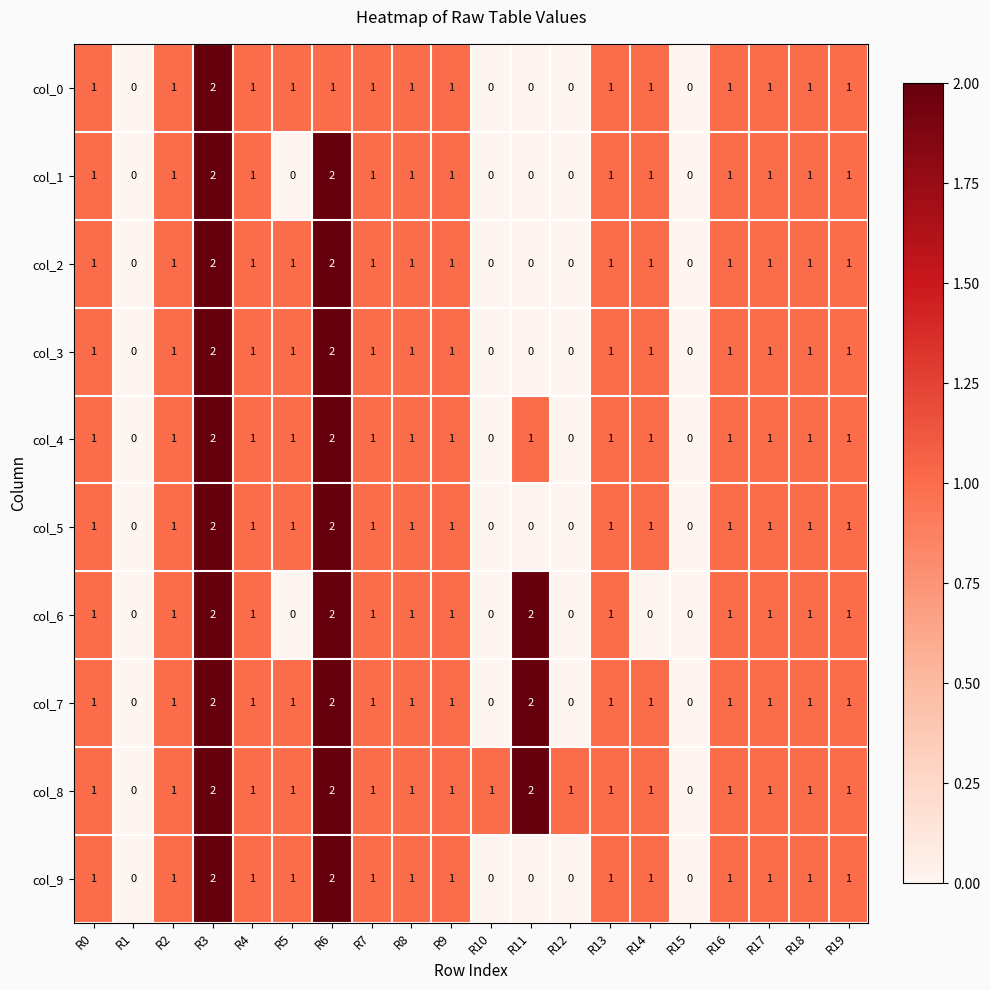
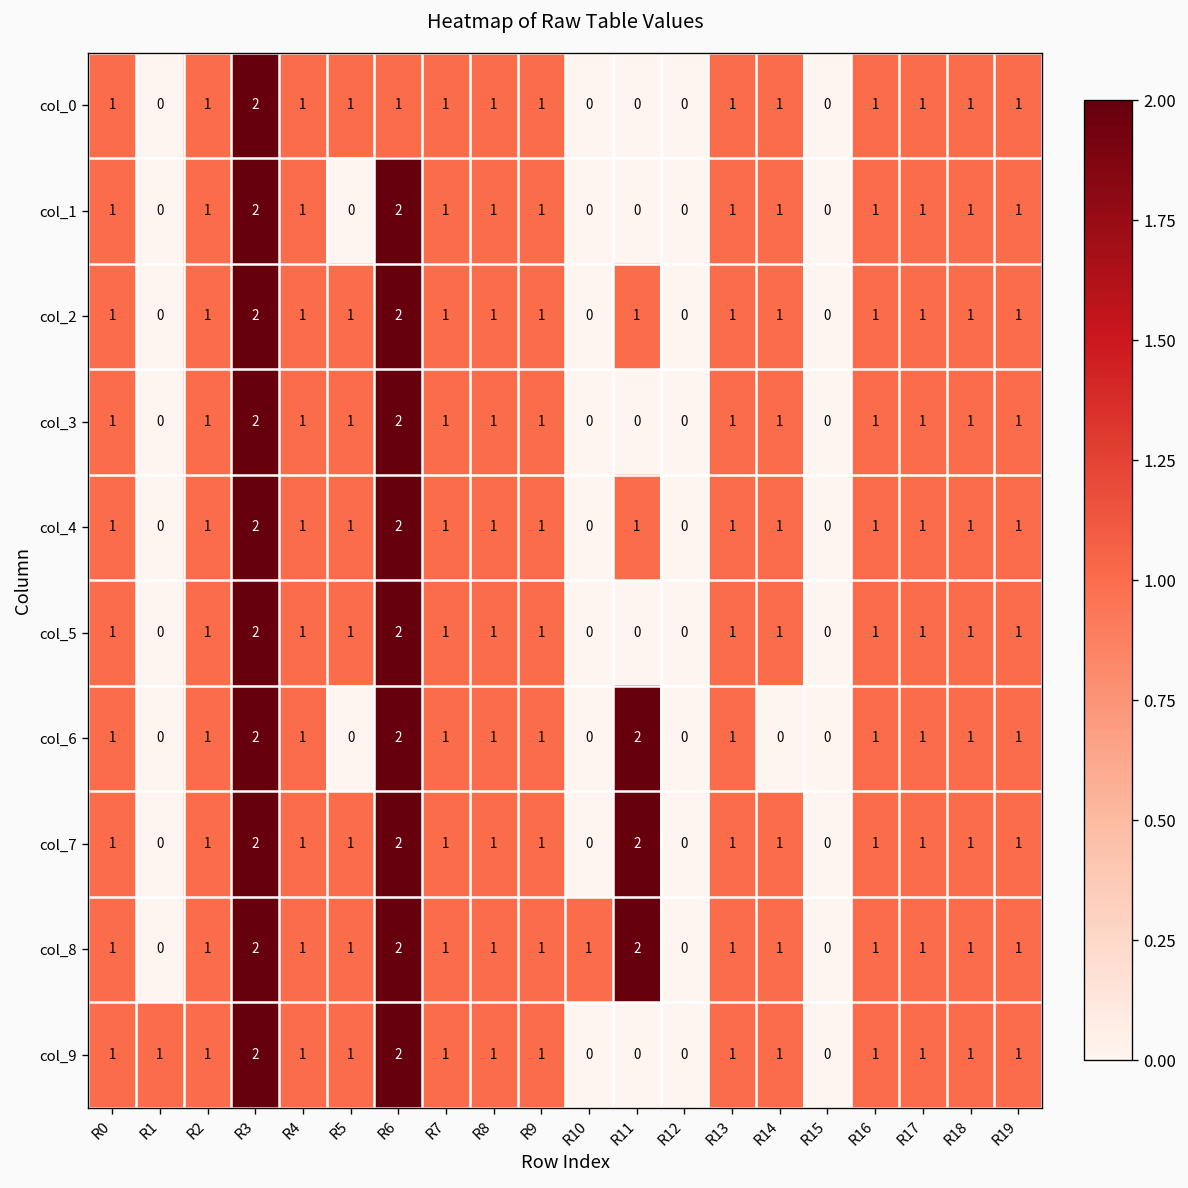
col_2, R11: 0 -> 1
col_8, R12: 1 -> 0
col_9, R1: 0 -> 1
